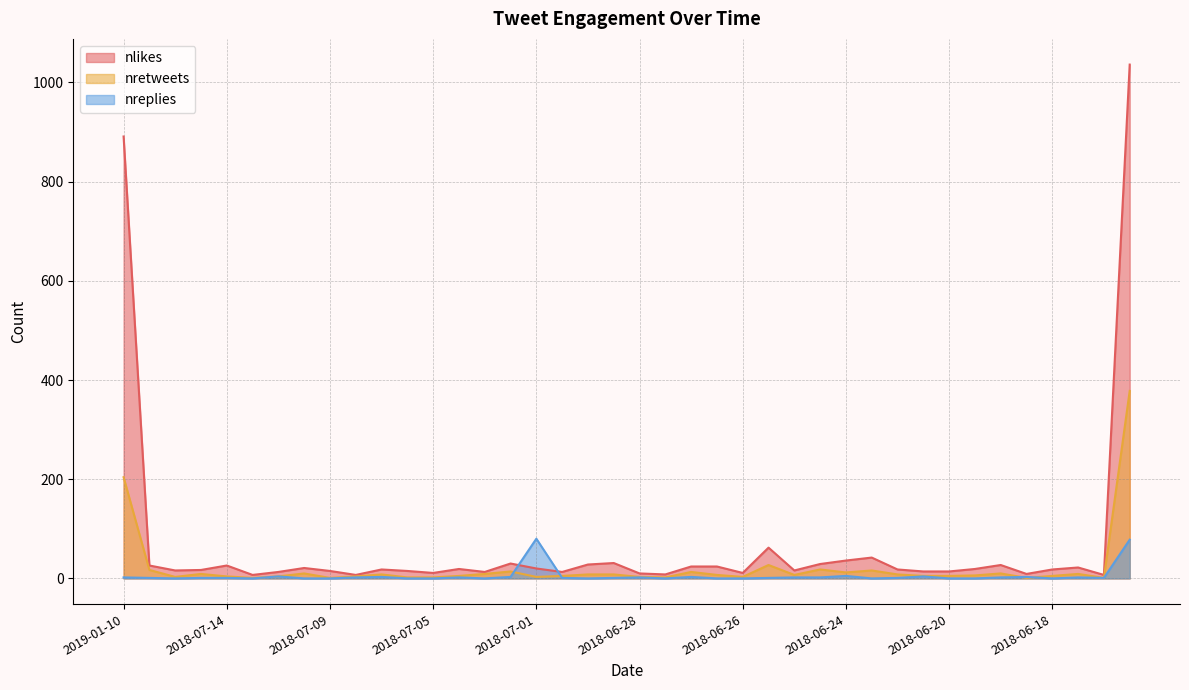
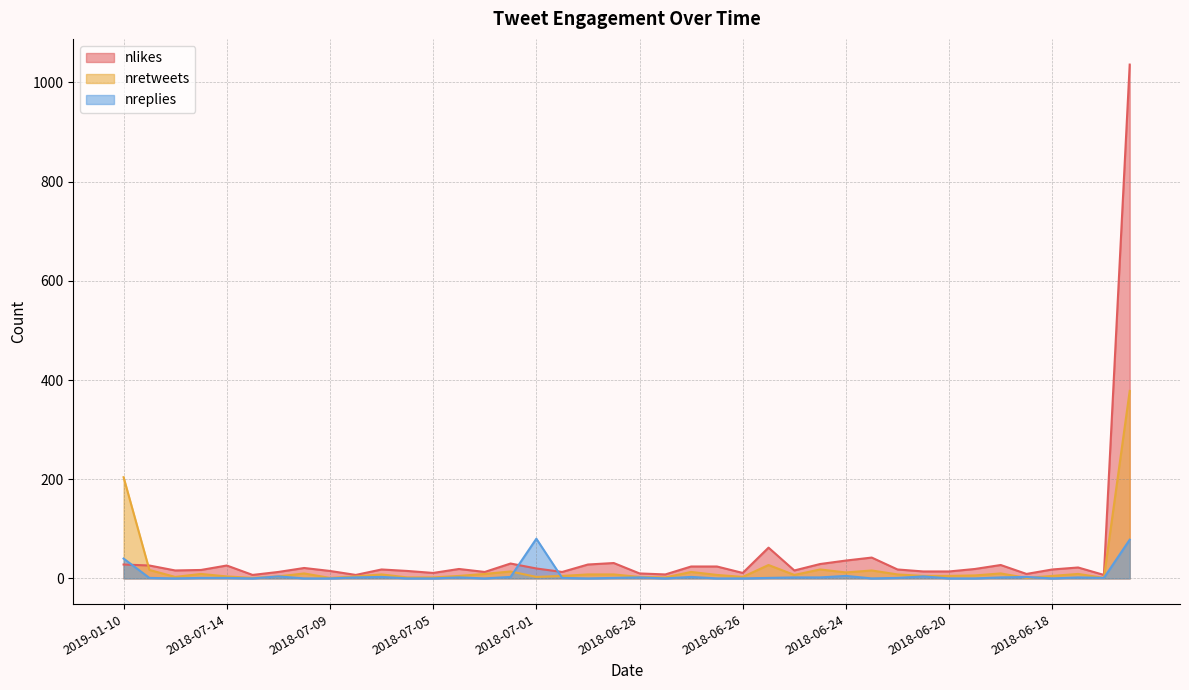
nlikes, 2019-01-10: 890 -> 30
nreplies, 2019-01-10: 0 -> 40
